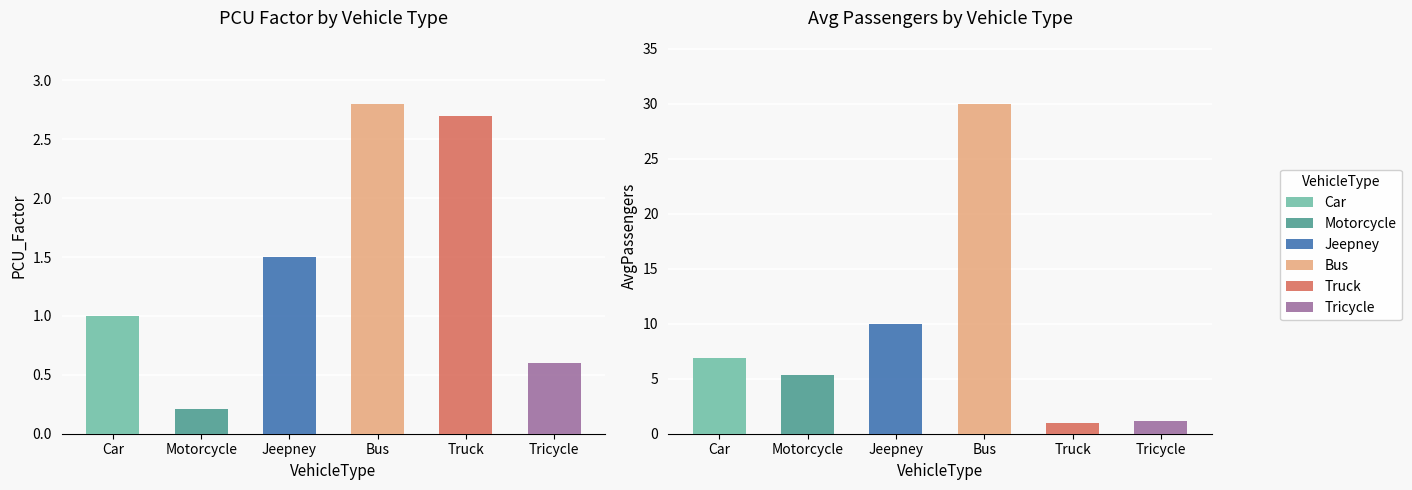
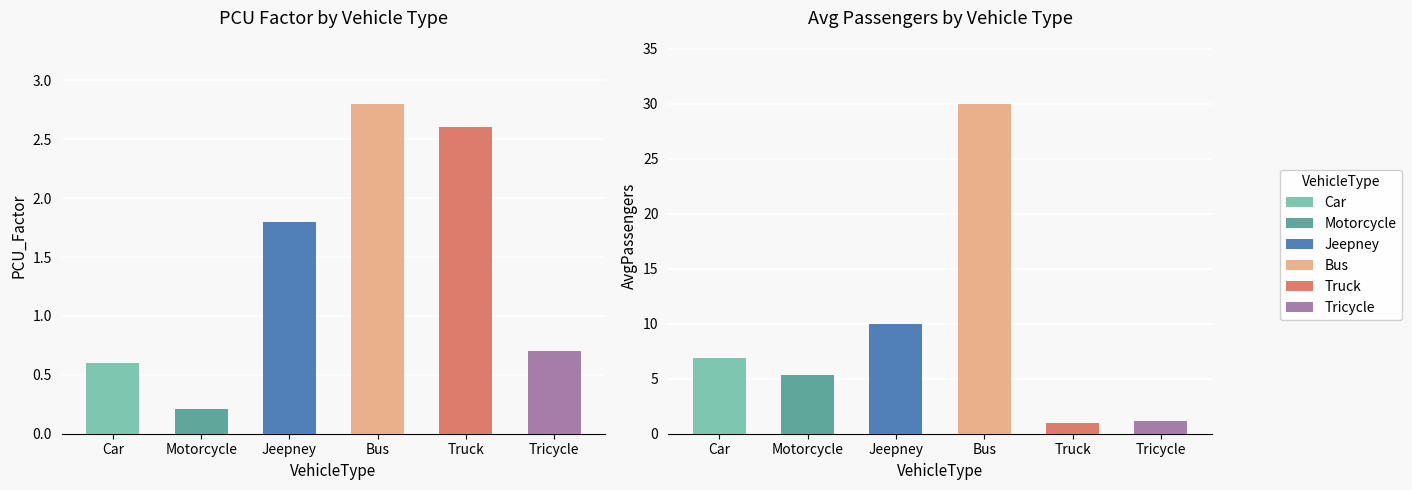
PCU Factor by Vehicle Type, Car: 1.0 -> 0.6
PCU Factor by Vehicle Type, Jeepney: 1.5 -> 1.8
PCU Factor by Vehicle Type, Truck: 2.7 -> 2.6
PCU Factor by Vehicle Type, Tricycle: 0.6 -> 0.7
